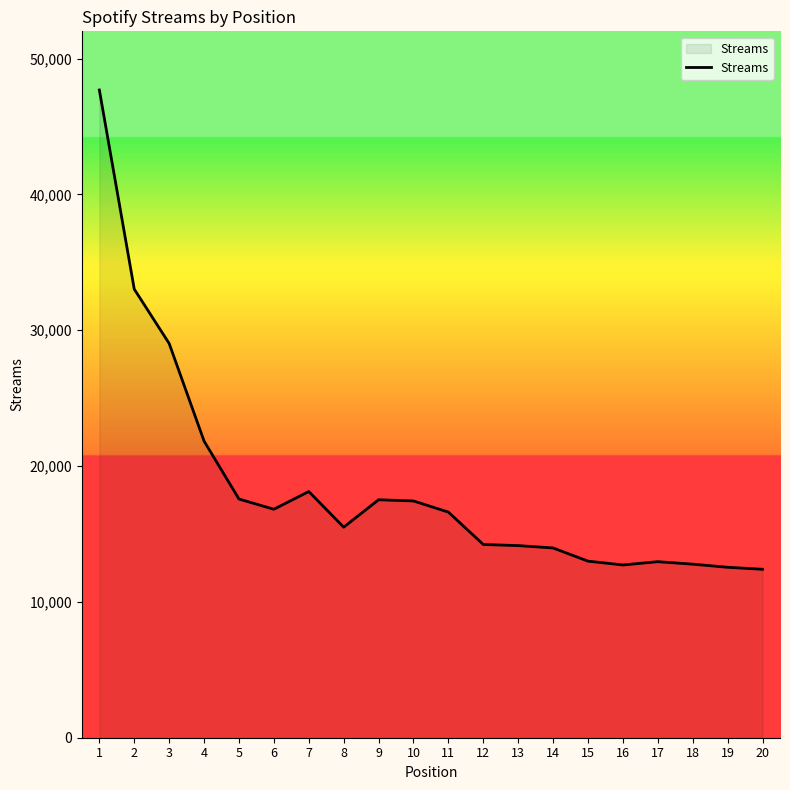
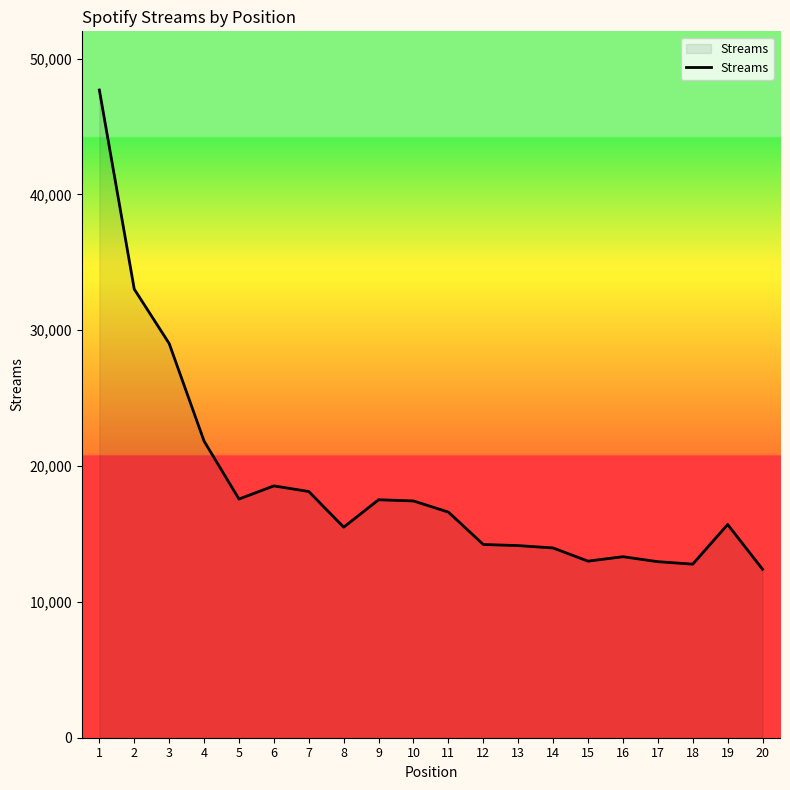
6: 16,800 -> 18,500
16: 12,700 -> 13,300
19: 12,500 -> 15,700
